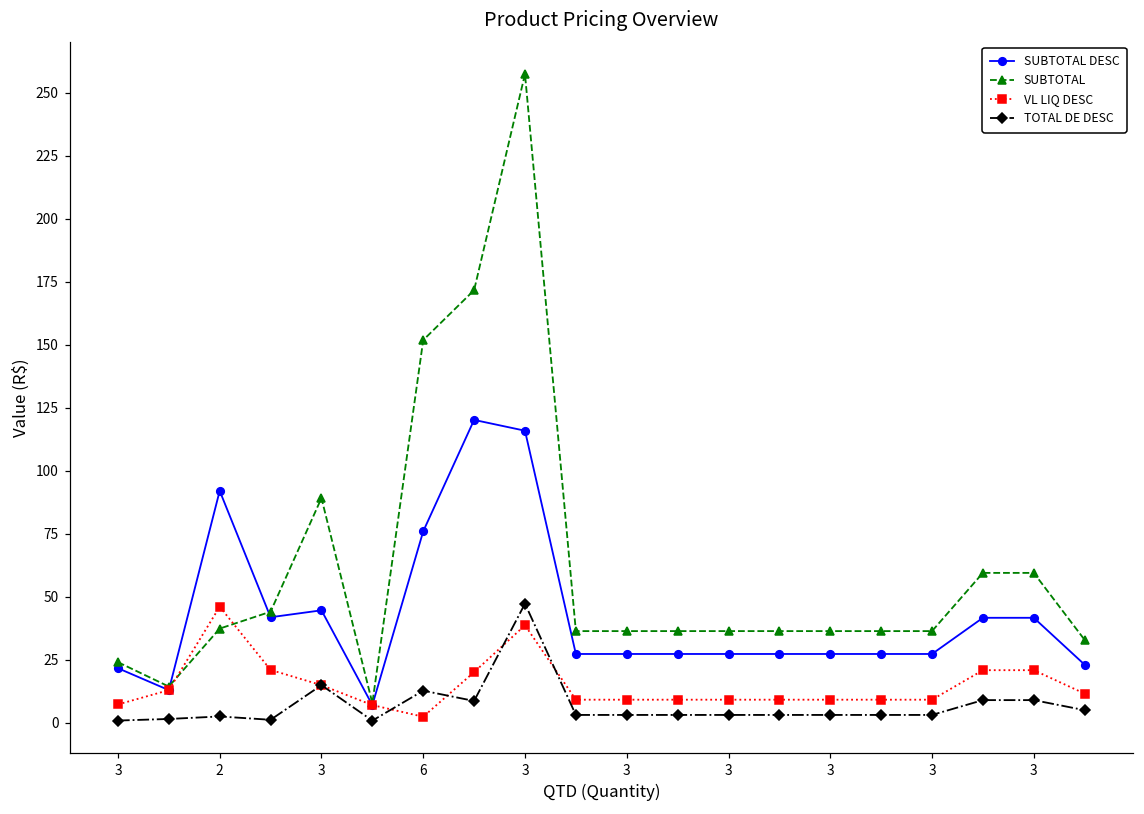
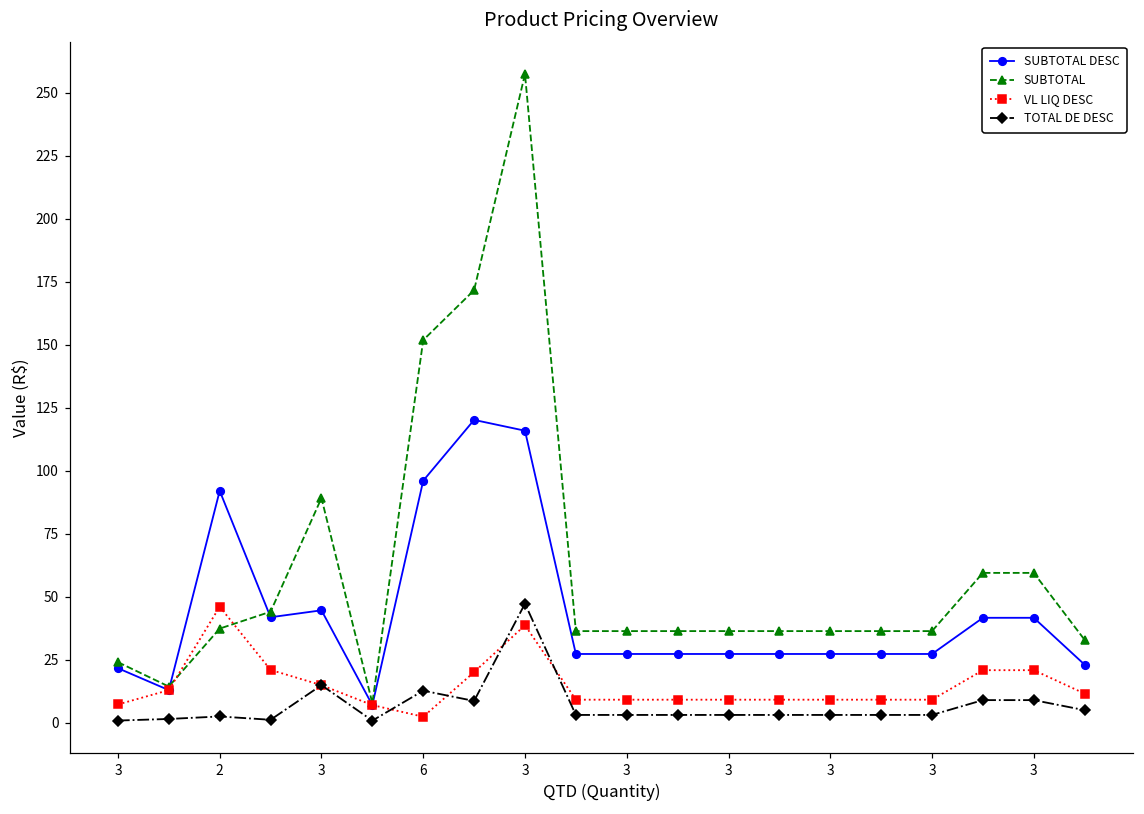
SUBTOTAL DESC, 6: 76 -> 96
